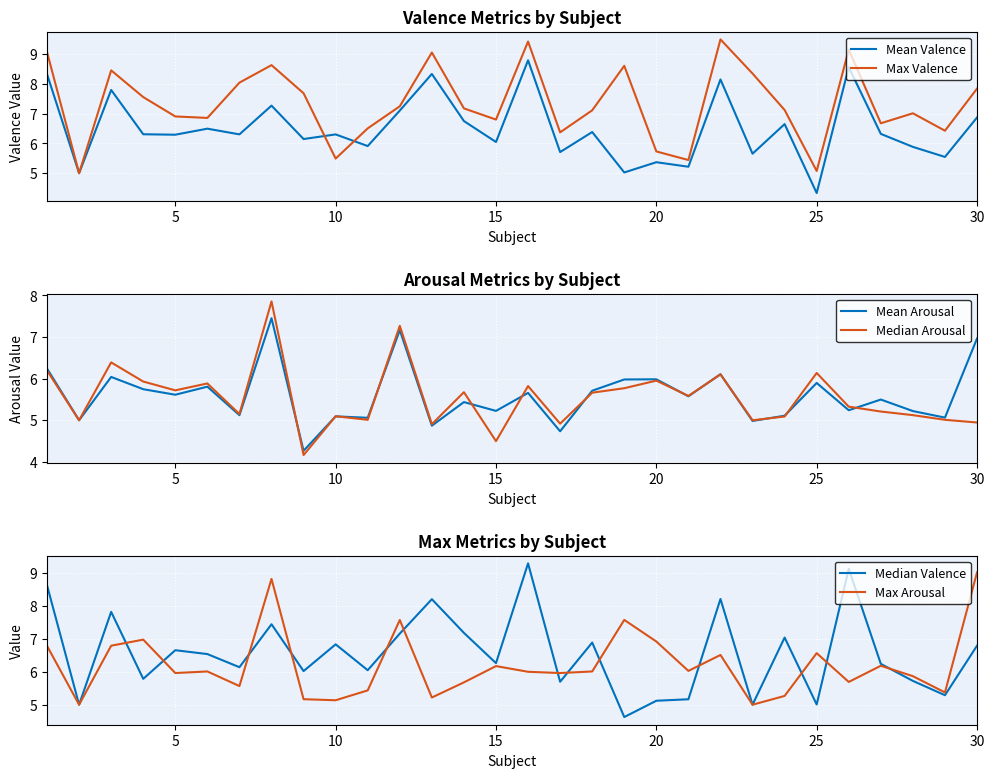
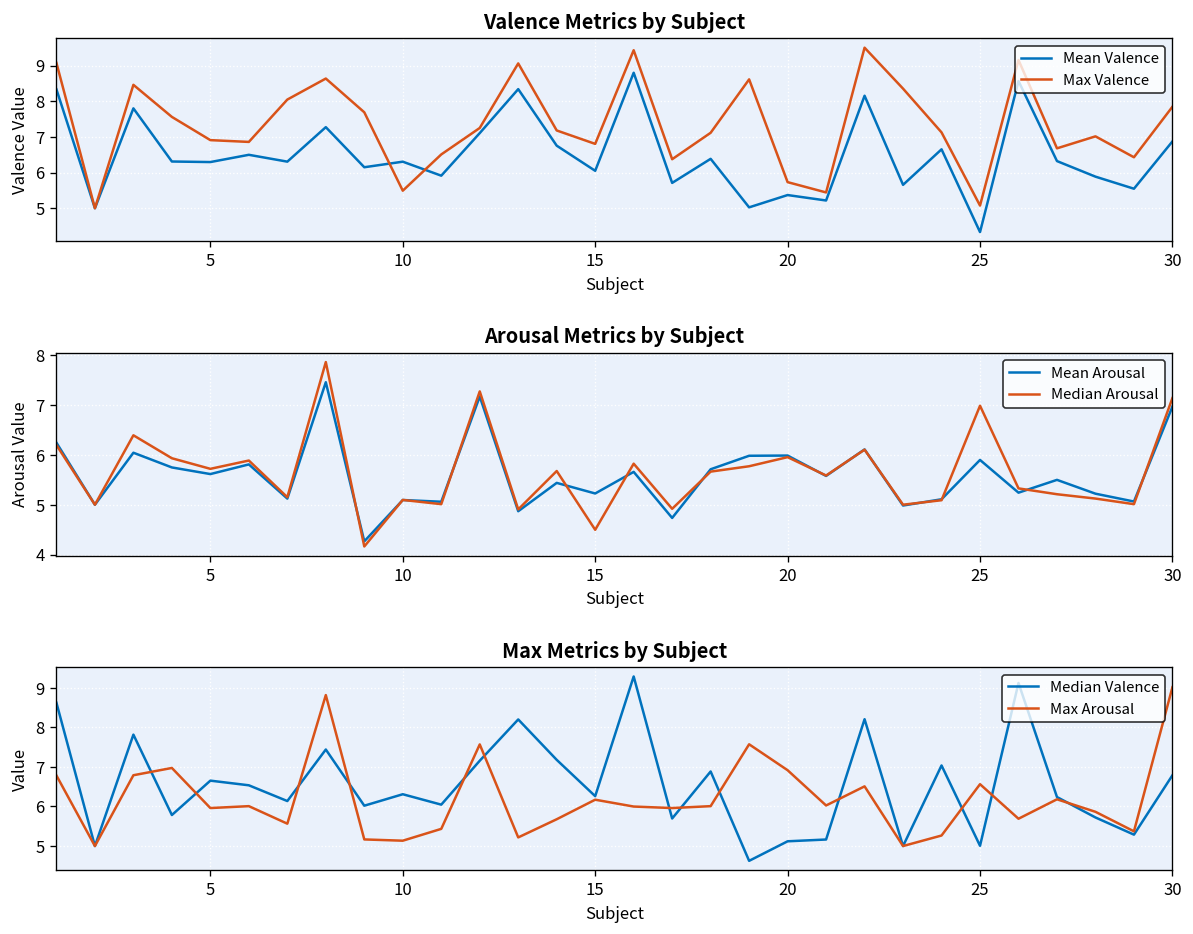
Arousal Metrics by Subject, Median Arousal, 25: 6.1 -> 7.0
Arousal Metrics by Subject, Median Arousal, 30: 4.9 -> 7.1
Max Metrics by Subject, Median Valence, 10: 6.8 -> 6.3
